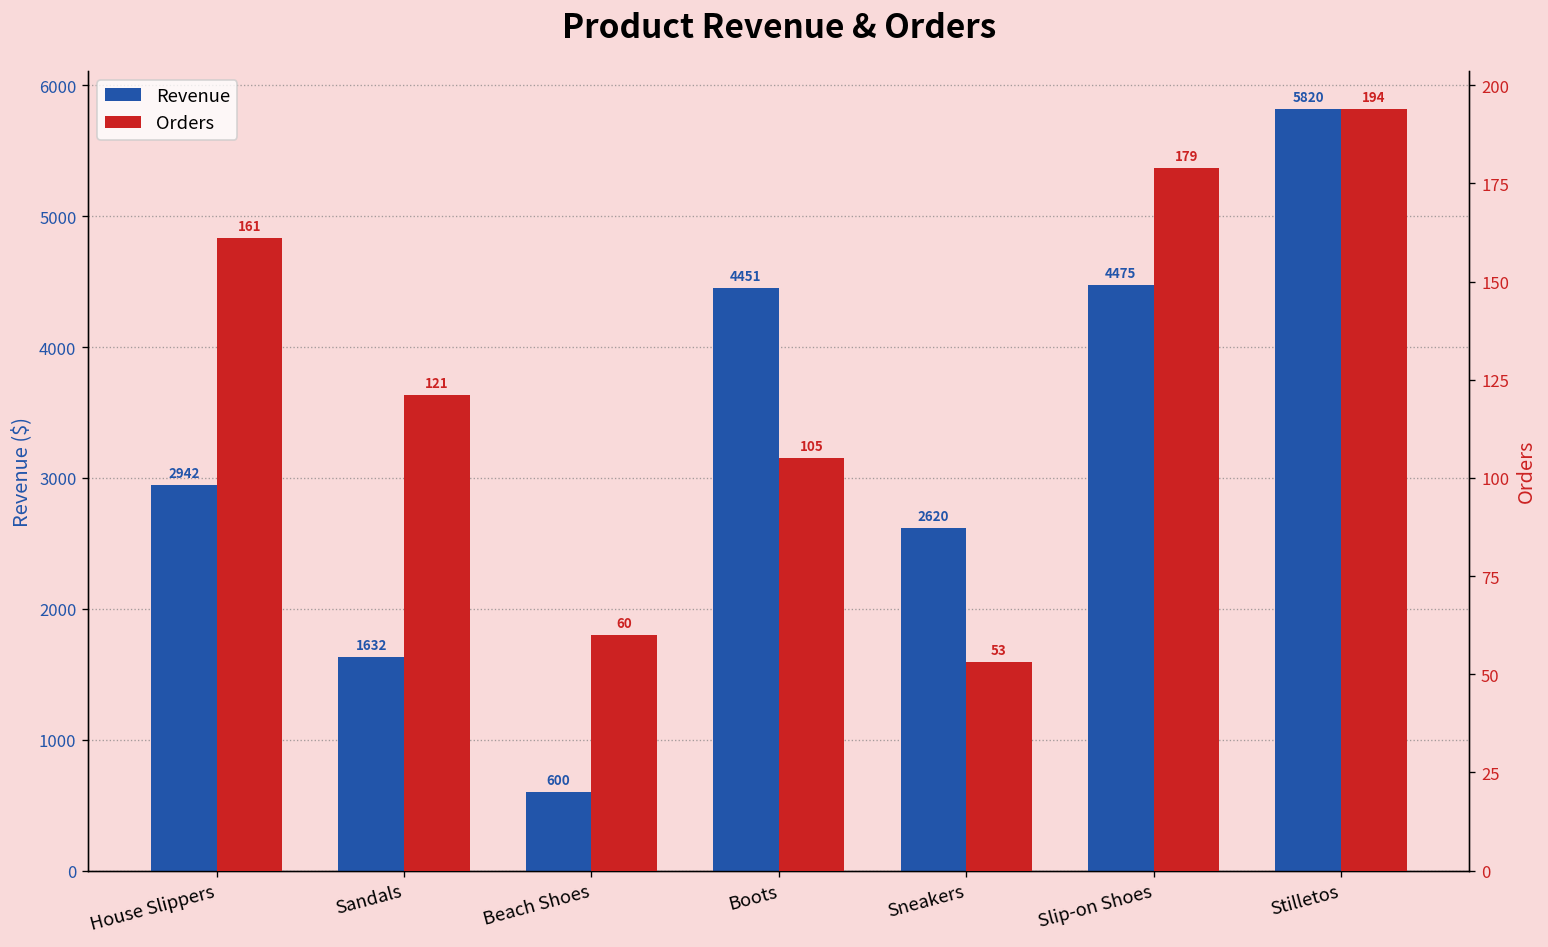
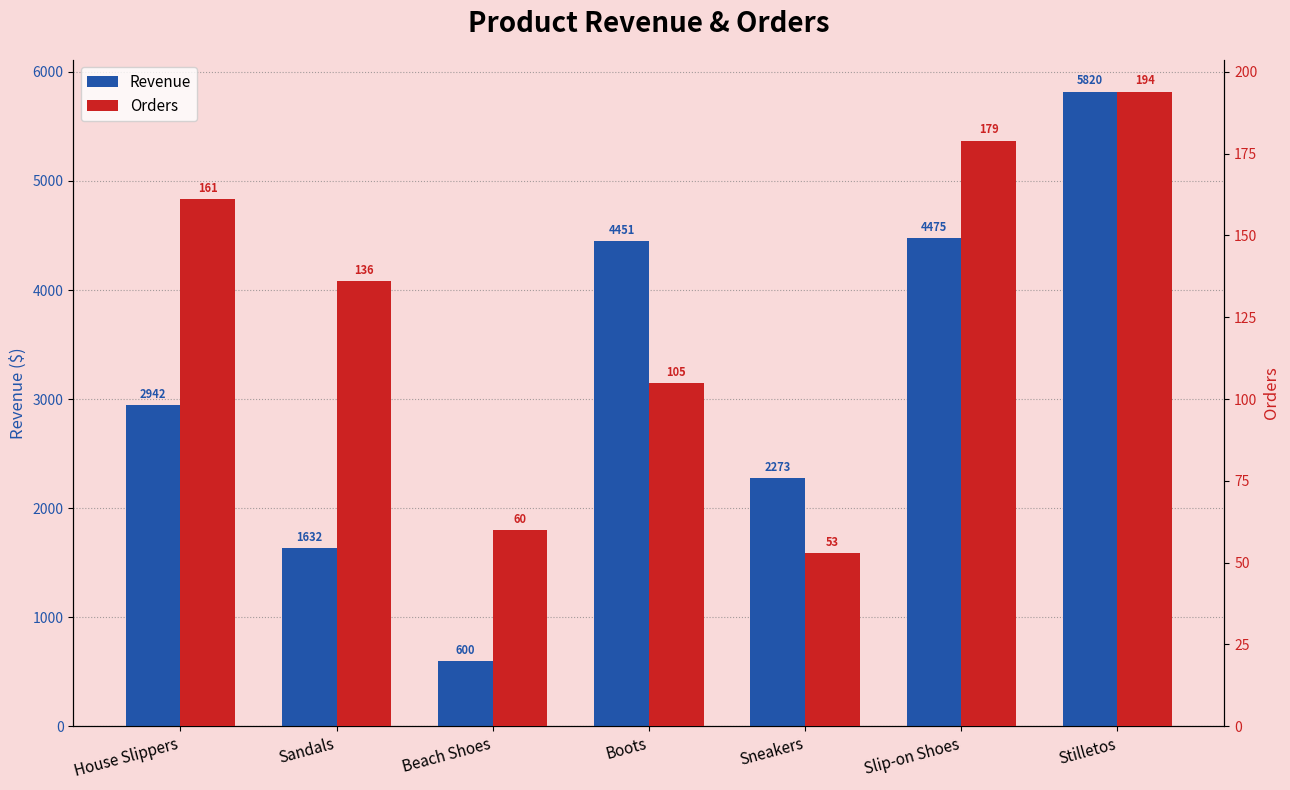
Revenue, Sneakers: 2620 -> 2273
Orders, Sandals: 121 -> 136
